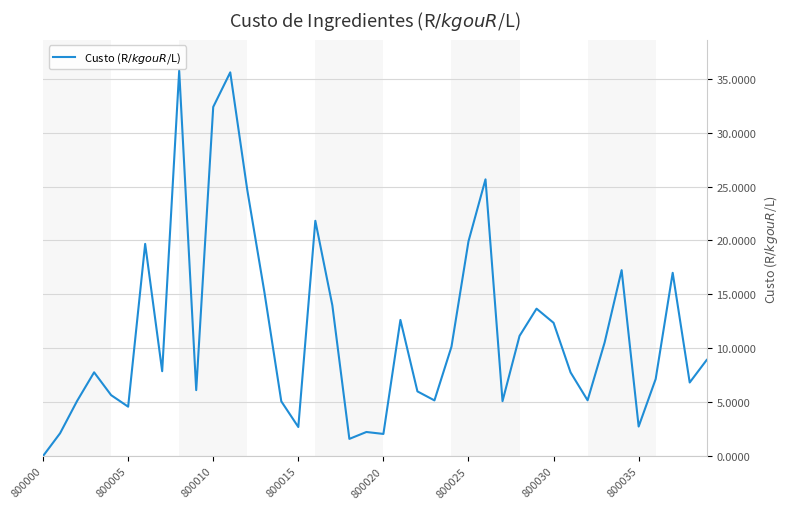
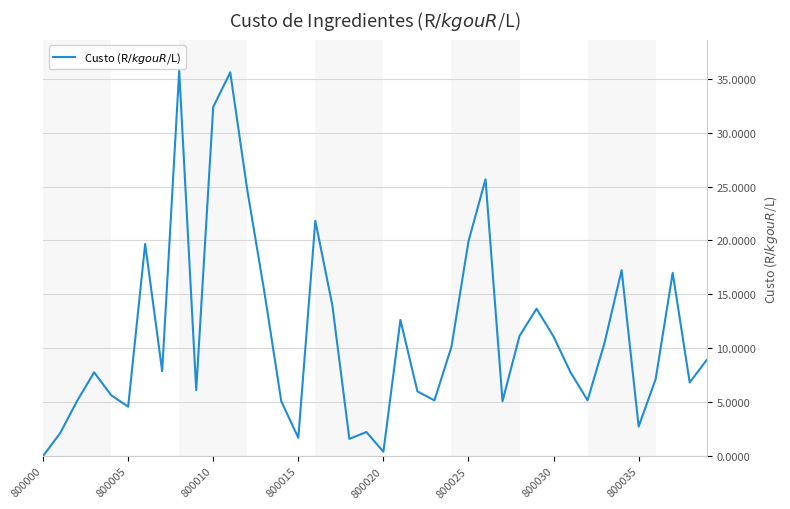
800015: 2.7 -> 1.7
800020: 2.1 -> 0.4
800030: 12.4 -> 11.1
